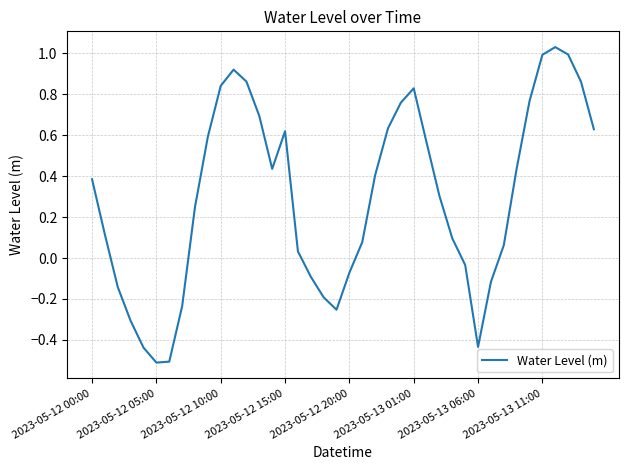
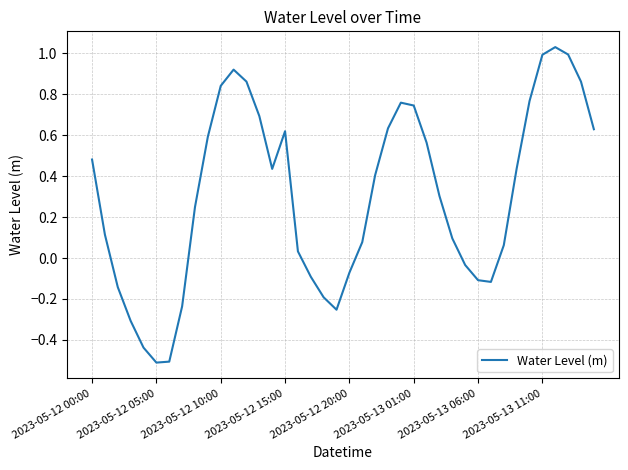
2023-05-12 00:00: 0.39 -> 0.48
2023-05-13 01:00: 0.83 -> 0.75
2023-05-13 06:00: -0.43 -> -0.11
